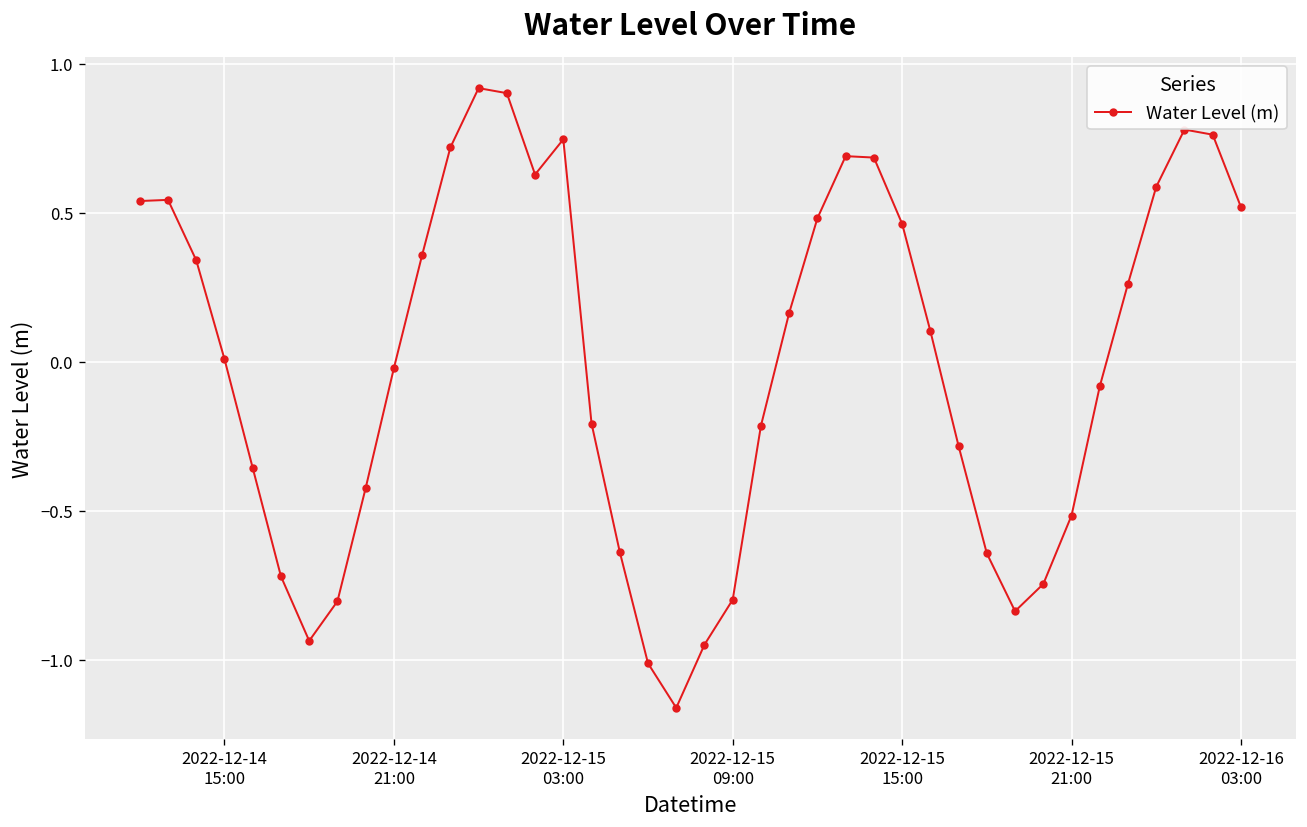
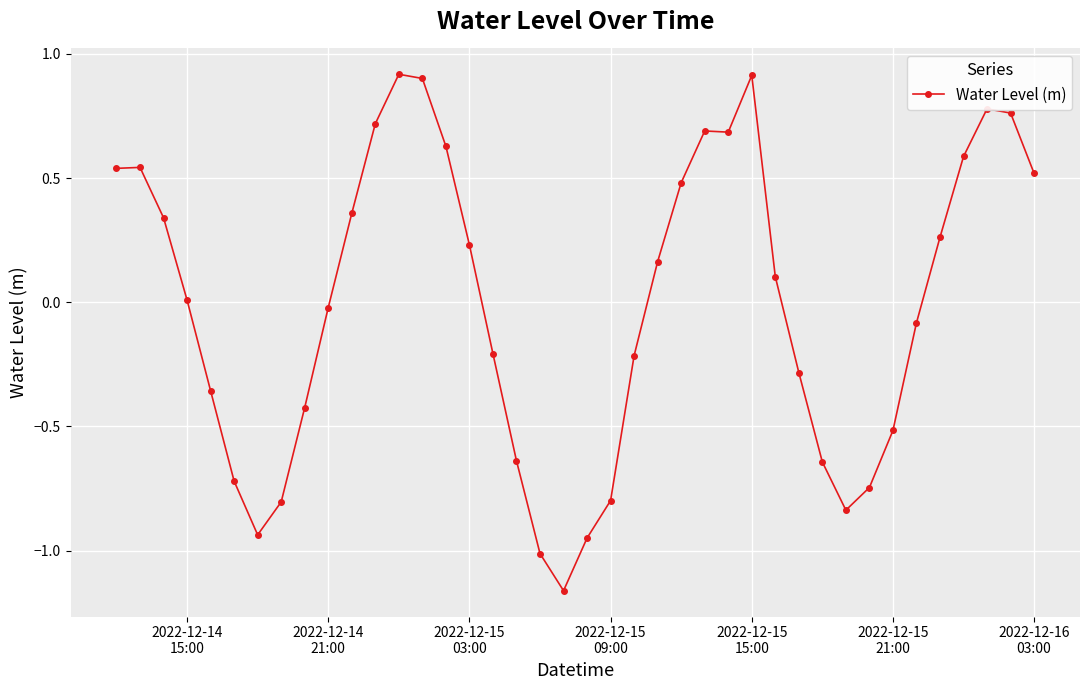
2022-12-15 03:00: 0.75 -> 0.23
2022-12-15 15:00: 0.46 -> 0.91
